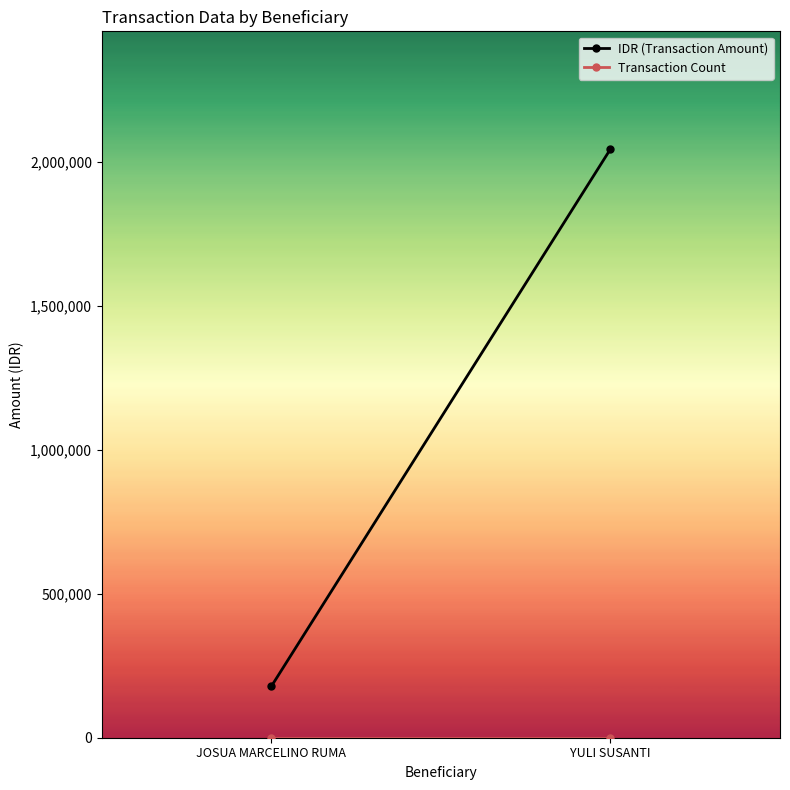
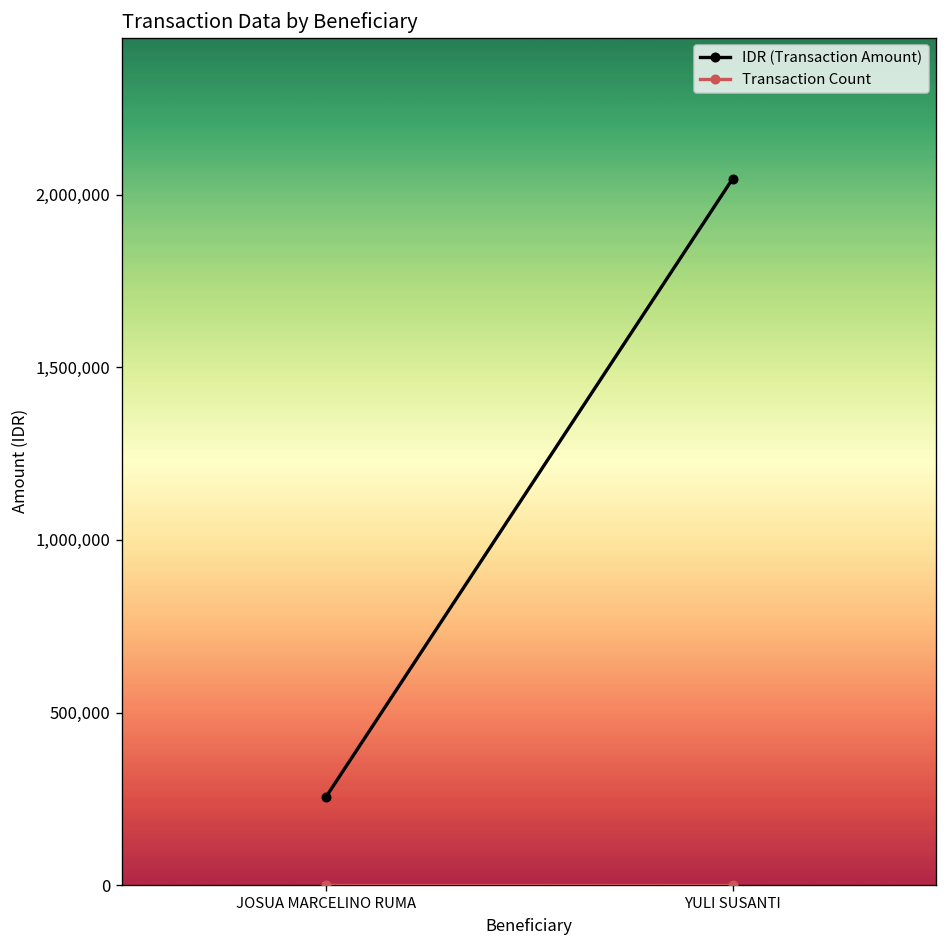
IDR (Transaction Amount), JOSUA MARCELINO RUMA: 180,000 -> 250,000
